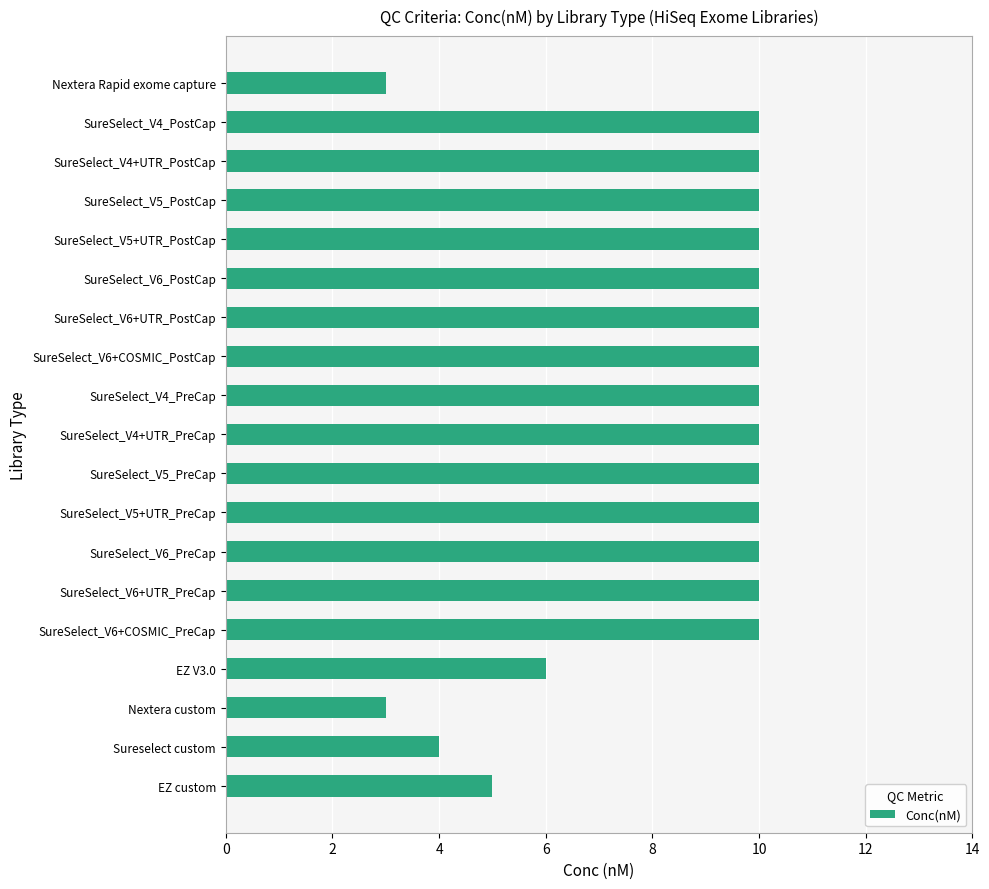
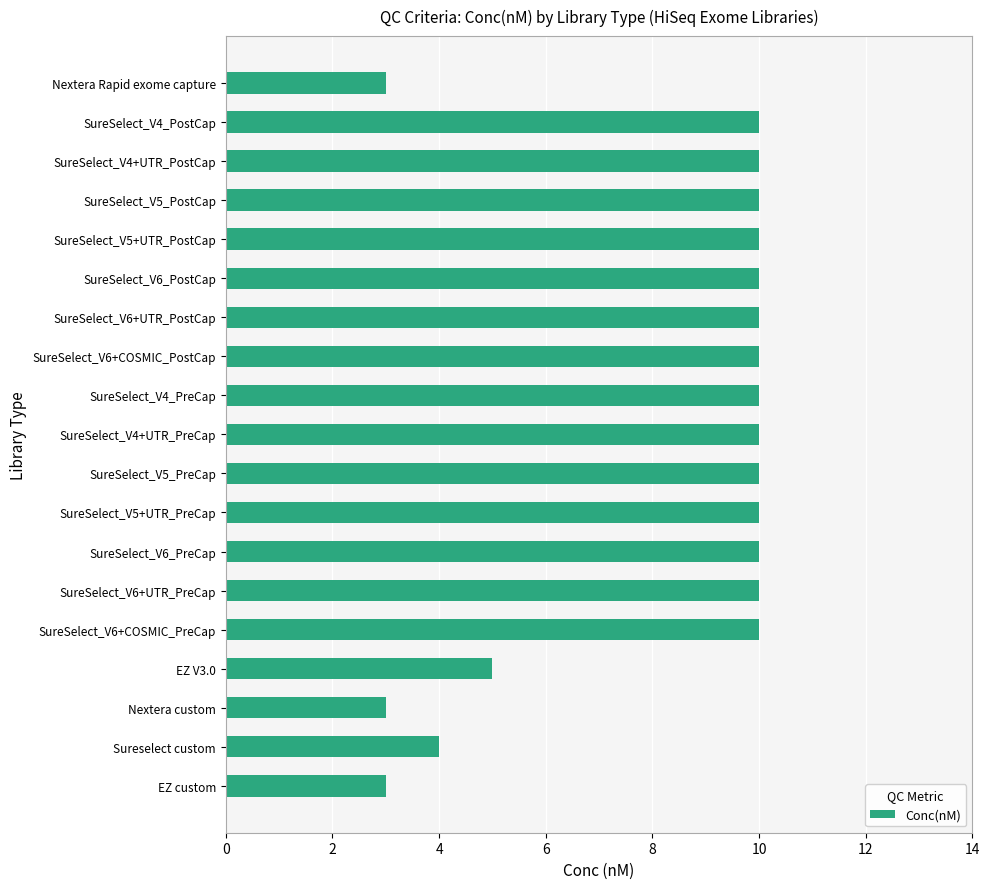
EZ V3.0: 6 -> 5
EZ custom: 5 -> 3
